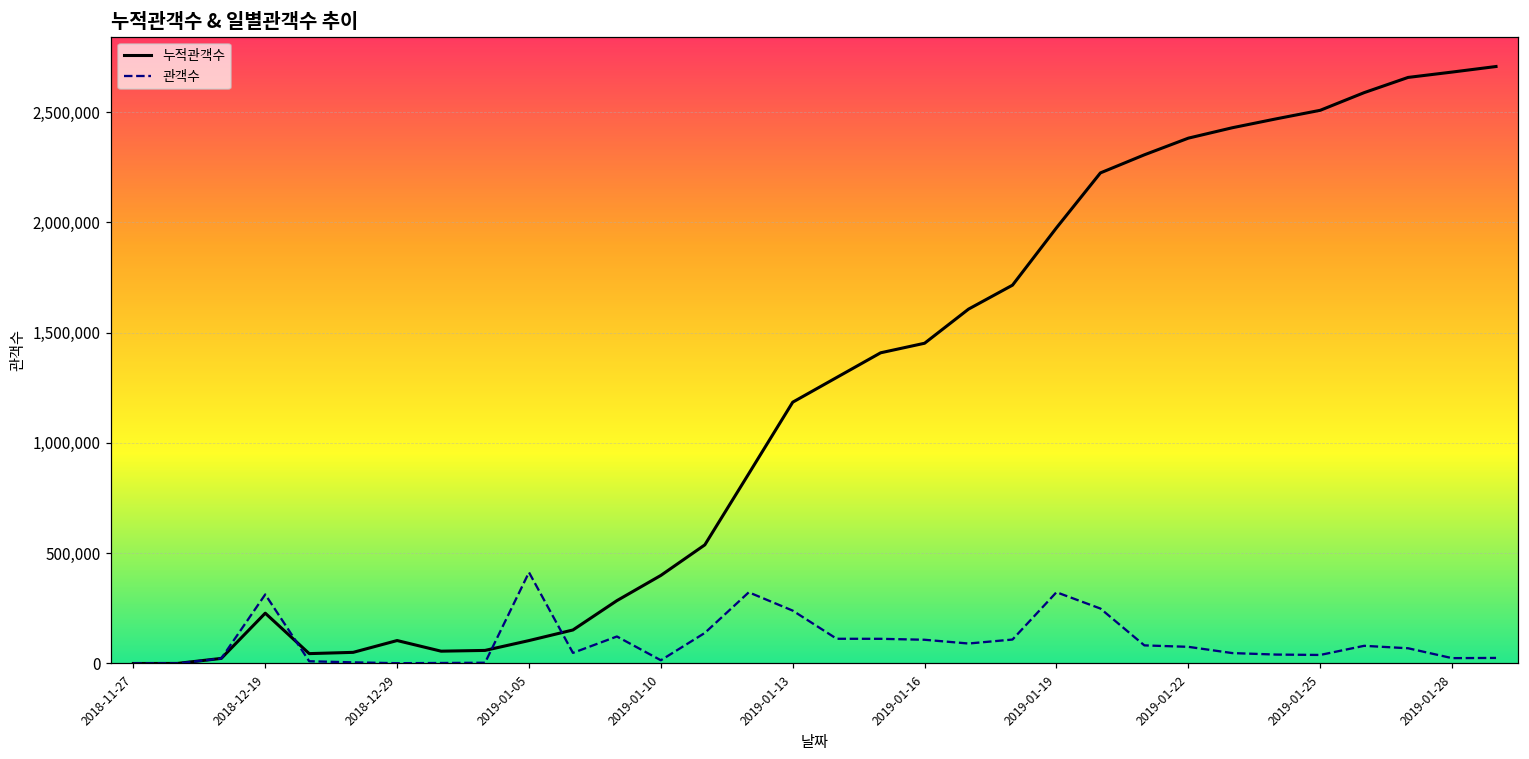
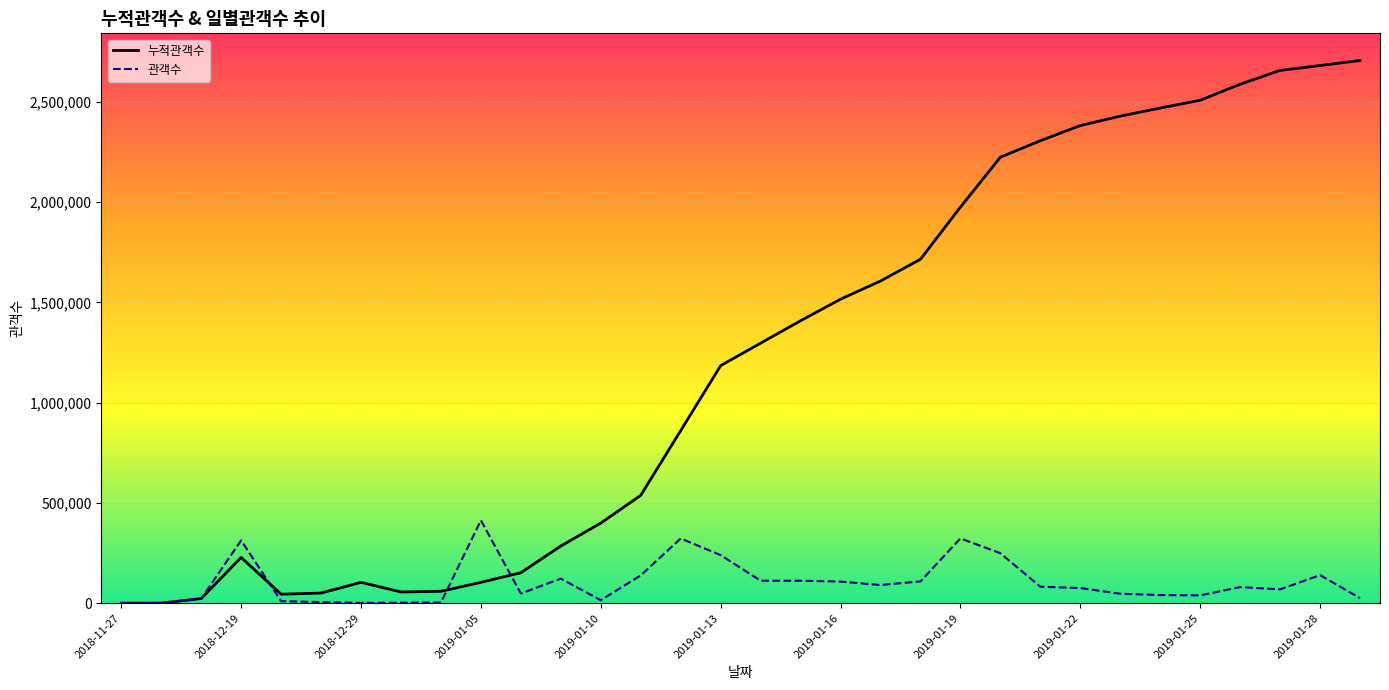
누적관객수, 2019-01-16: 1,450,000 -> 1,520,000
관객수, 2019-01-28: 20,000 -> 140,000
